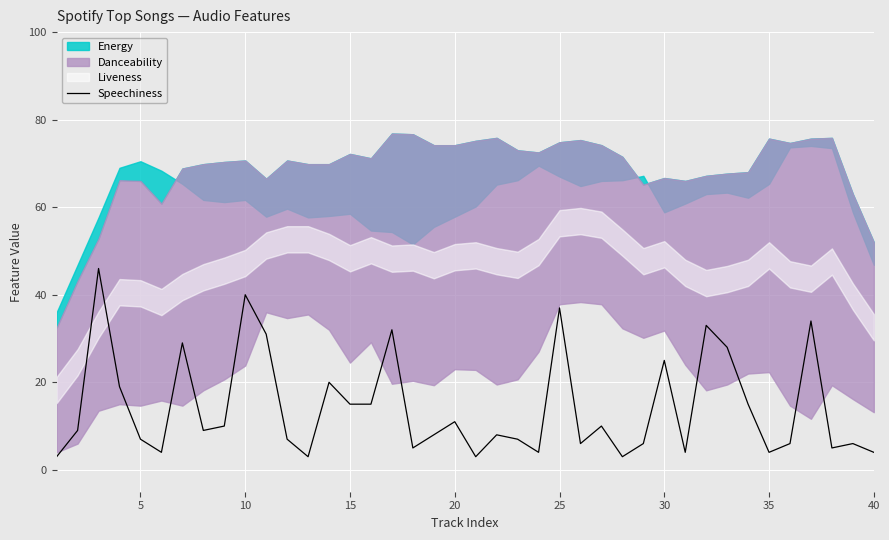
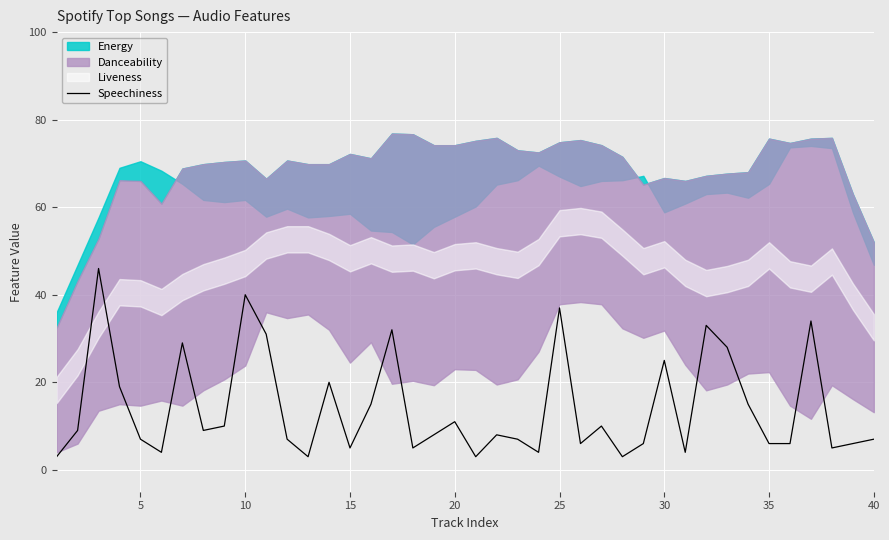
Speechiness, 15: 15 -> 5
Speechiness, 35: 4 -> 6
Speechiness, 40: 4 -> 7
